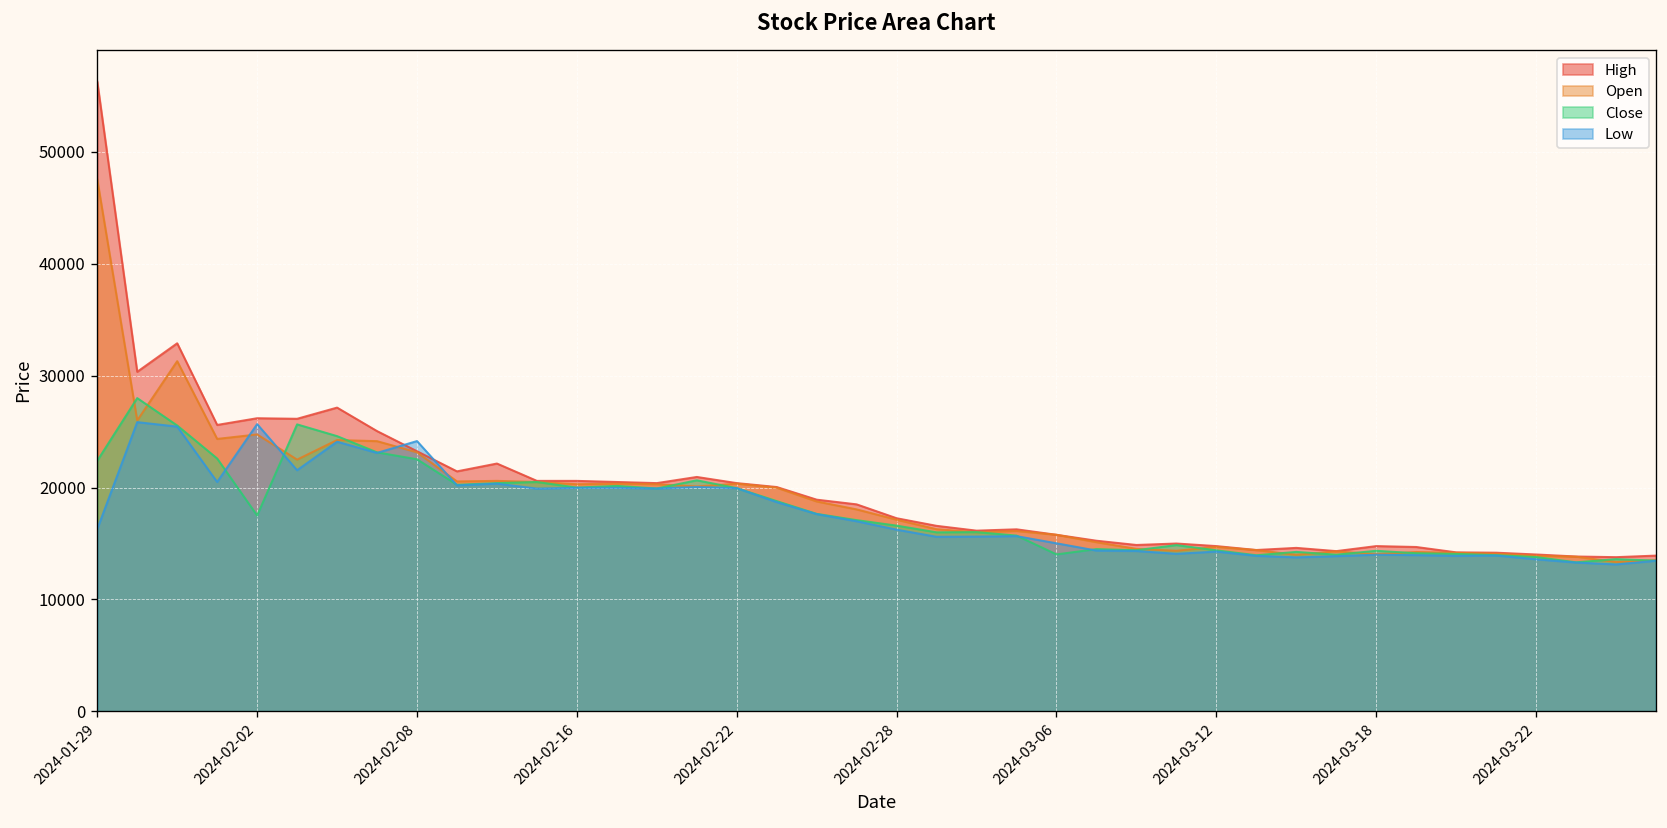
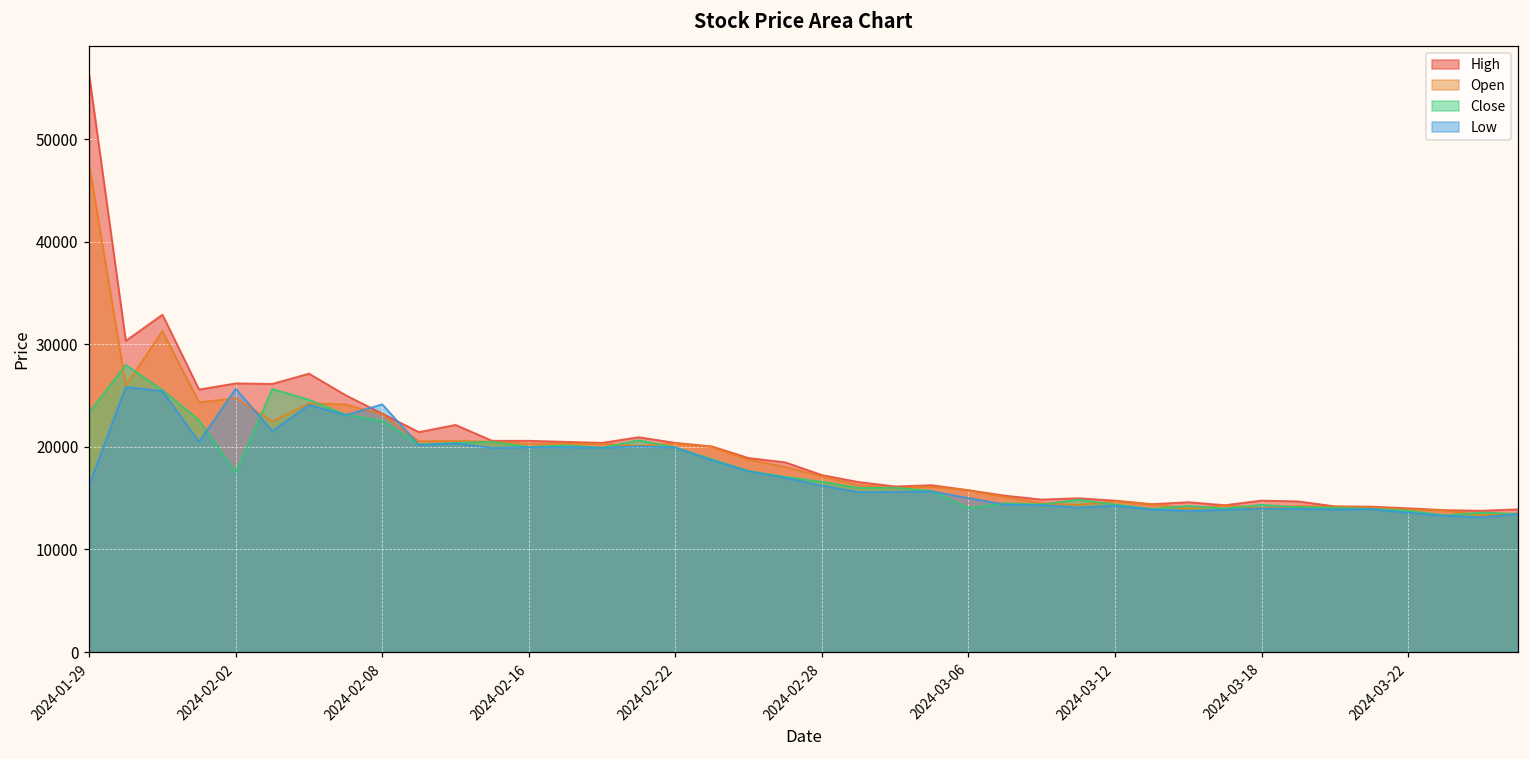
Close, 2024-01-29: 22000 -> 23000
